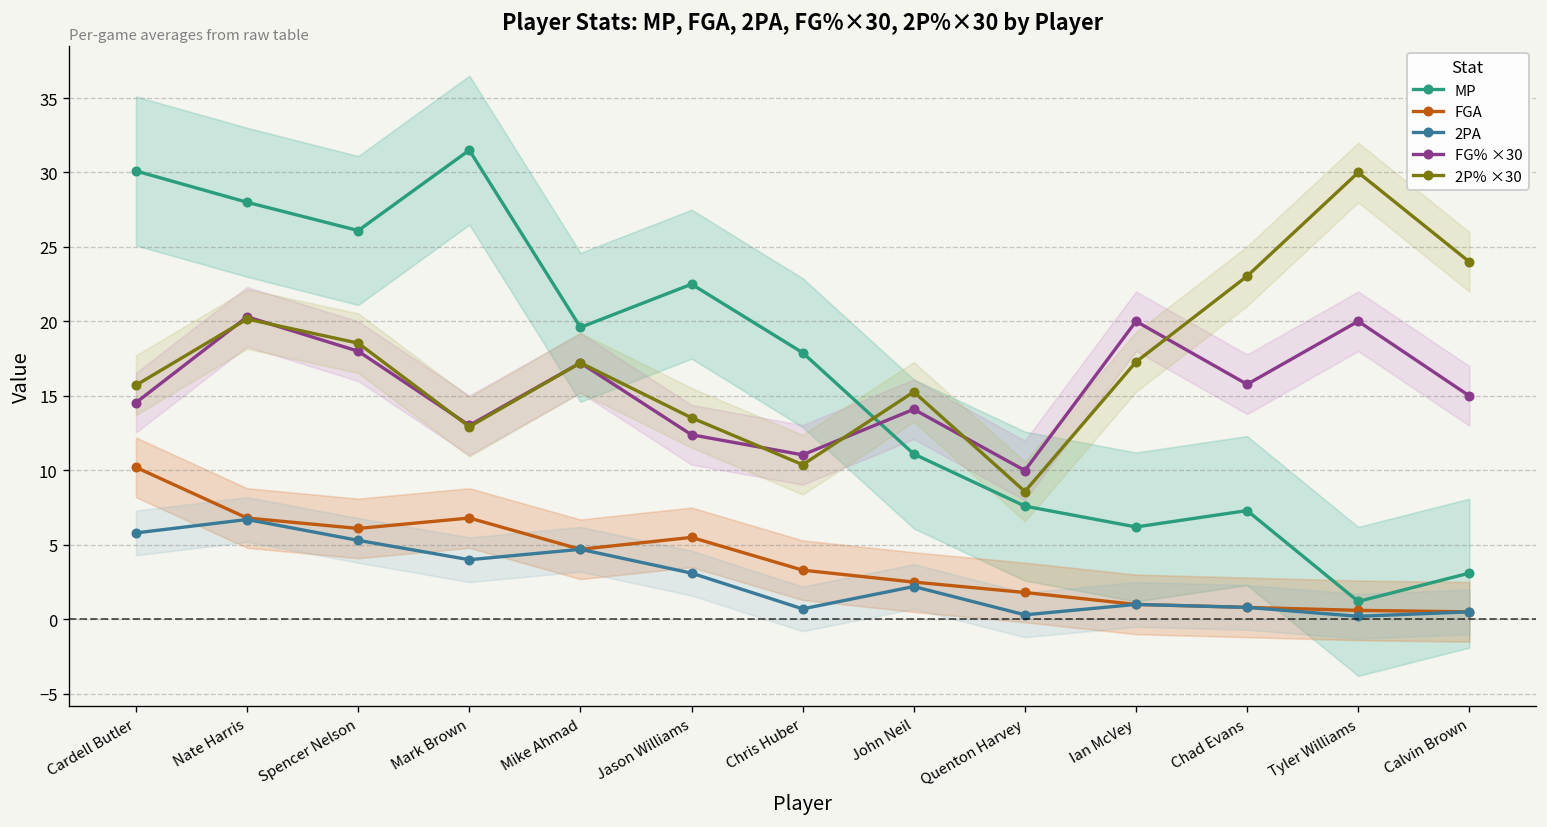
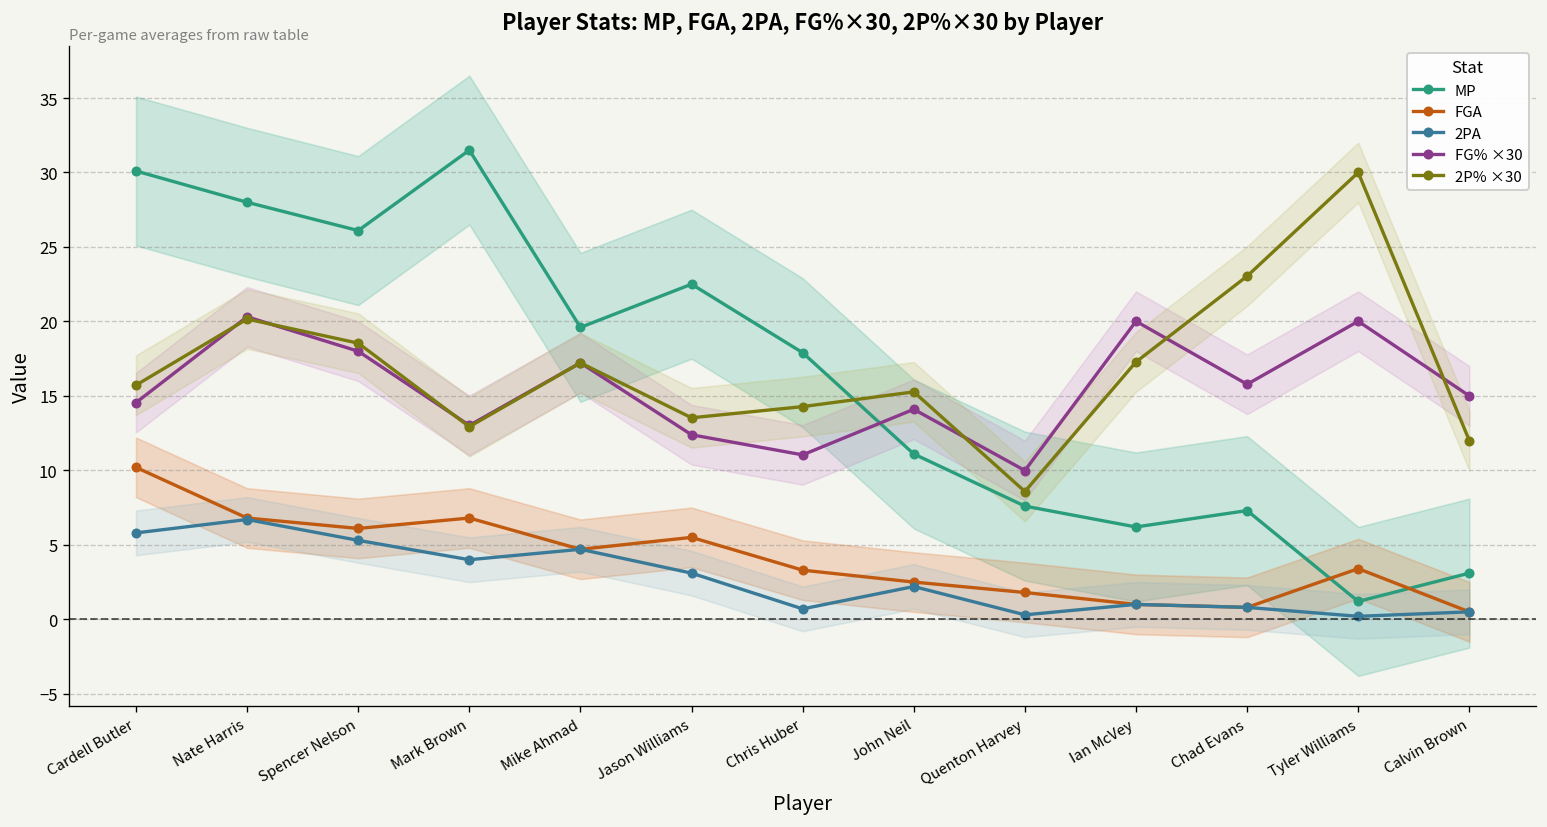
2P% ×30, Chris Huber: 10.4 -> 14.3
FGA, Tyler Williams: 0.6 -> 3.4
2P% ×30, Calvin Brown: 24.0 -> 12.0
